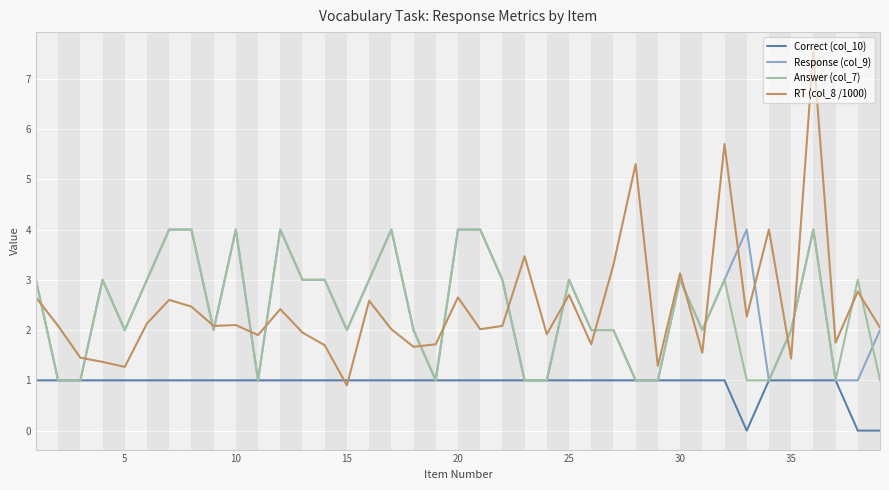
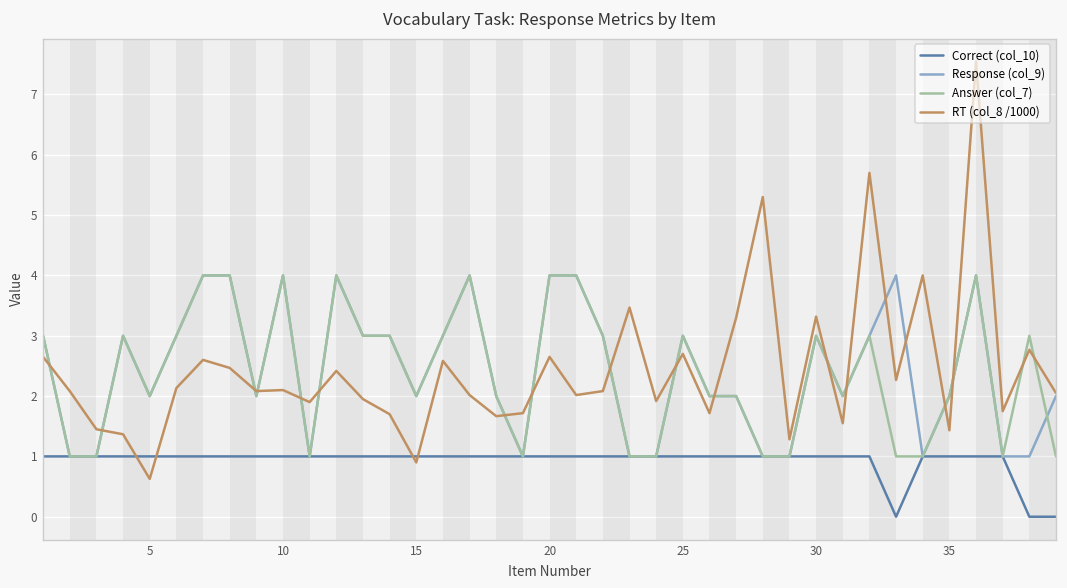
RT (col_8 /1000), 5: 1.3 -> 0.6
RT (col_8 /1000), 30: 3.1 -> 3.3
